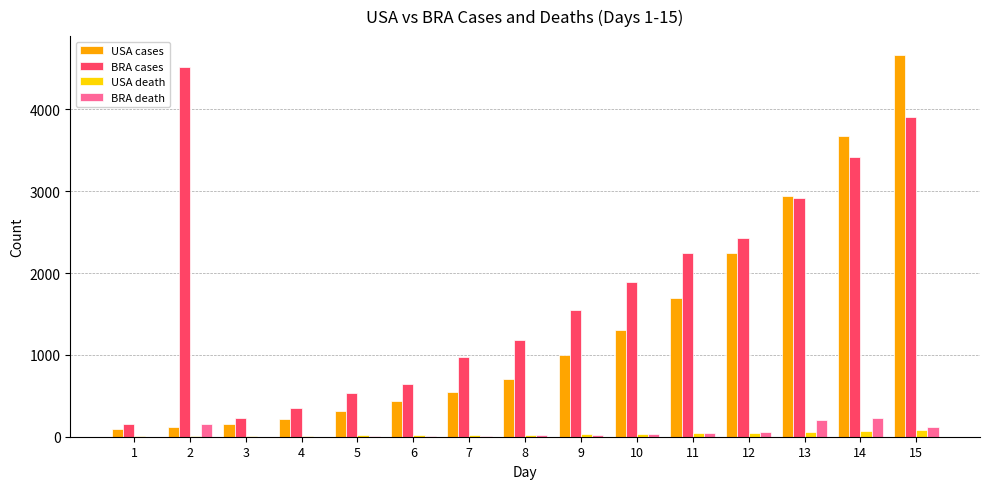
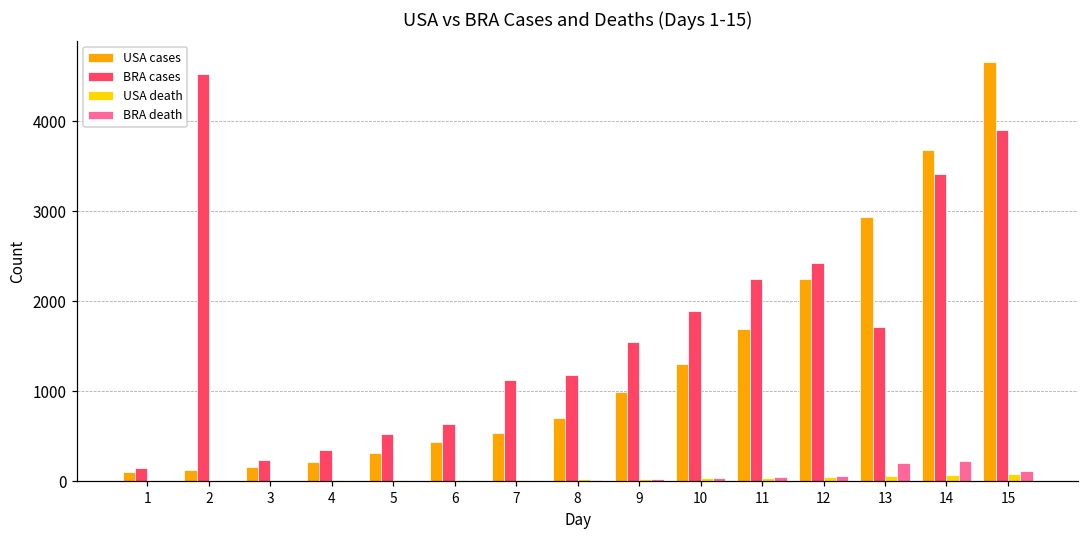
BRA death, 2: 200 -> 0
BRA cases, 7: 1000 -> 1100
BRA cases, 13: 2900 -> 1700
